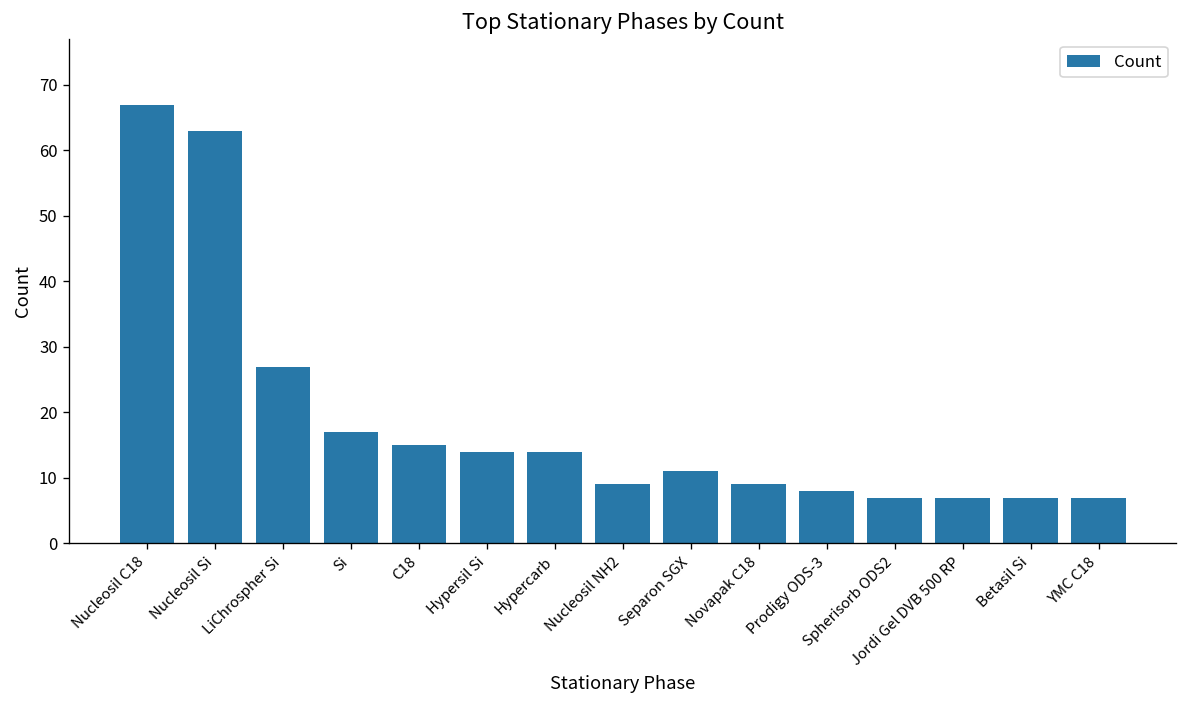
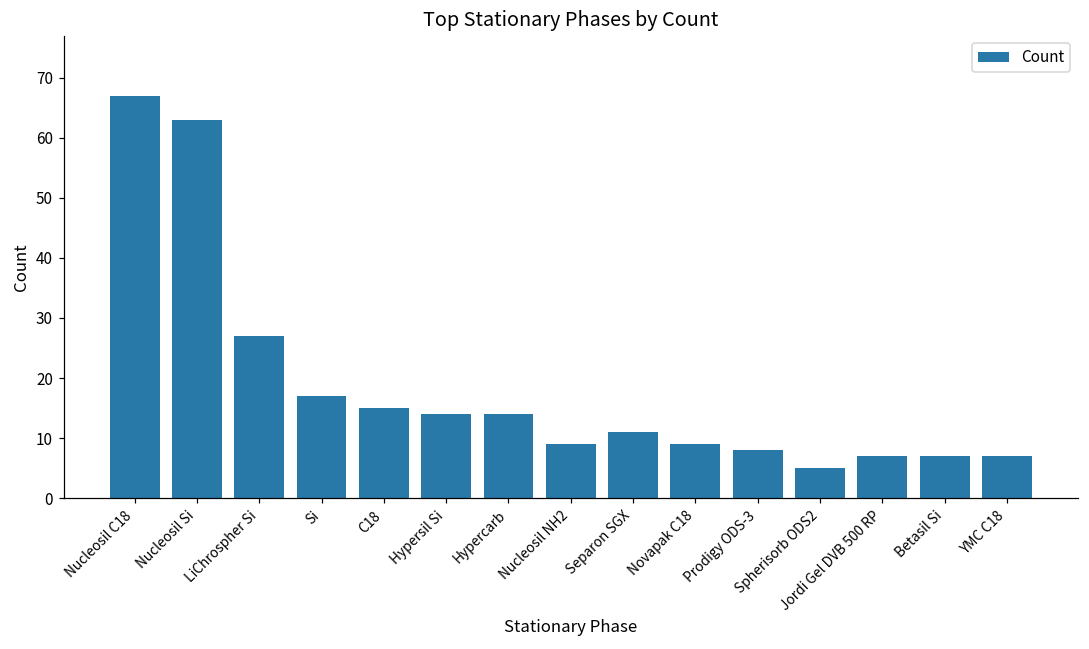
Spherisorb ODS2: 7 -> 5
